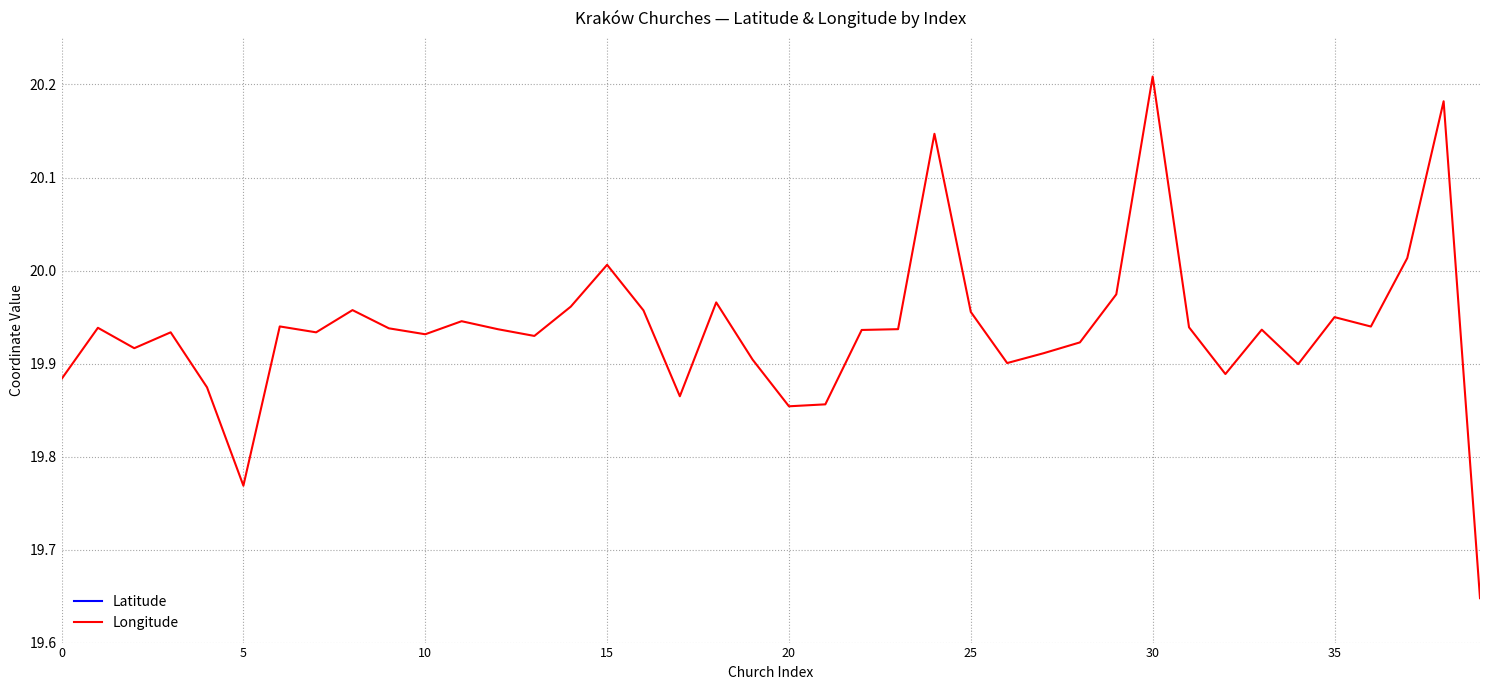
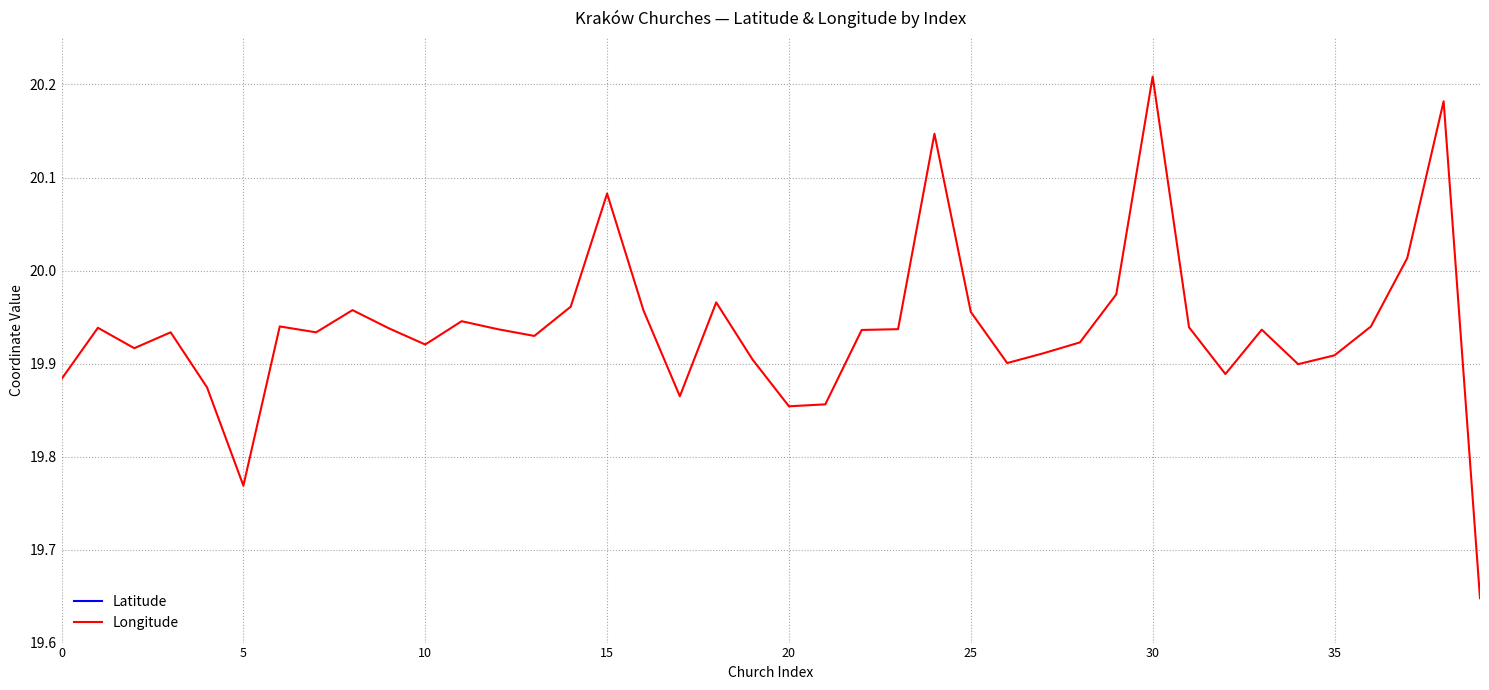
Longitude, 10: 19.93 -> 19.92
Longitude, 15: 20.01 -> 20.08
Longitude, 35: 19.95 -> 19.91
